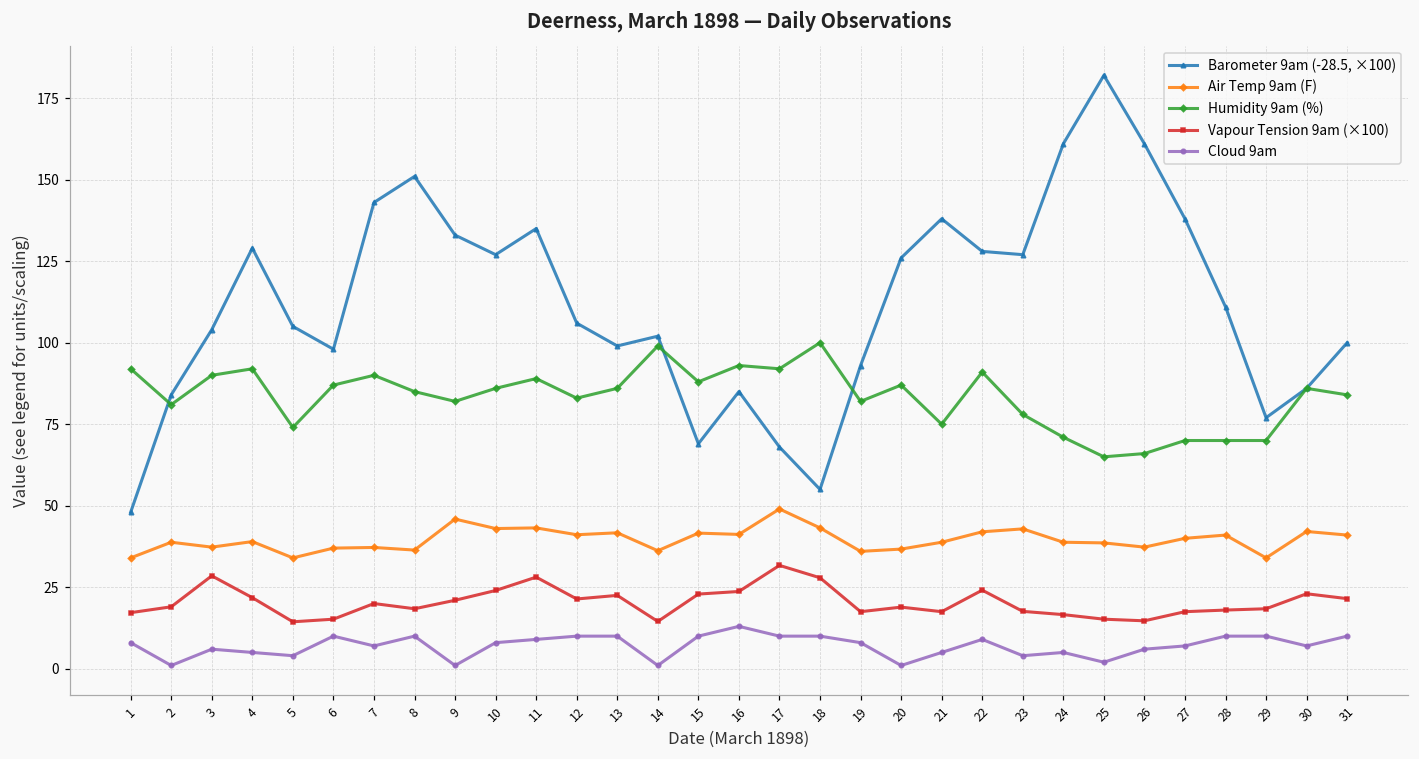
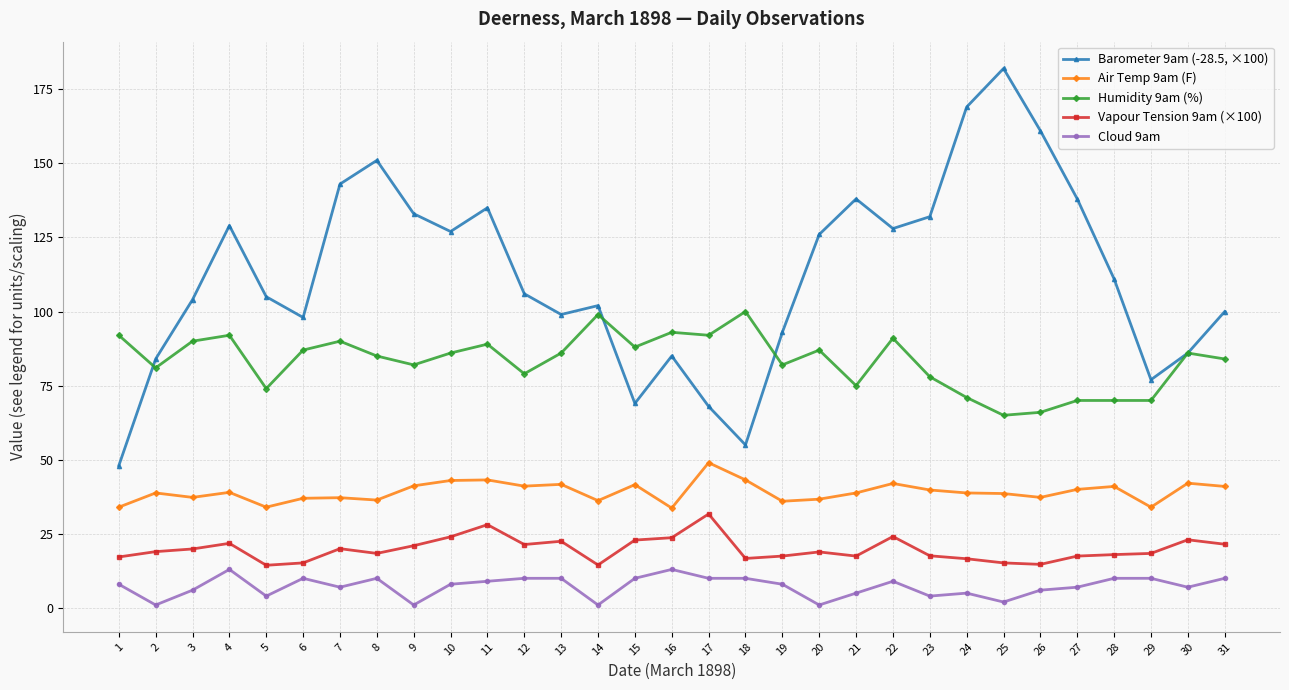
Vapour Tension 9am (×100), 3: 28 -> 20
Cloud 9am, 4: 5 -> 13
Air Temp 9am (F), 9: 46 -> 41
Humidity 9am (%), 12: 83 -> 79
Air Temp 9am (F), 16: 41 -> 34
Vapour Tension 9am (×100), 18: 28 -> 17
Barometer 9am (-28.5, ×100), 23: 127 -> 132
Air Temp 9am (F), 23: 43 -> 40
Barometer 9am (-28.5, ×100), 24: 161 -> 169
